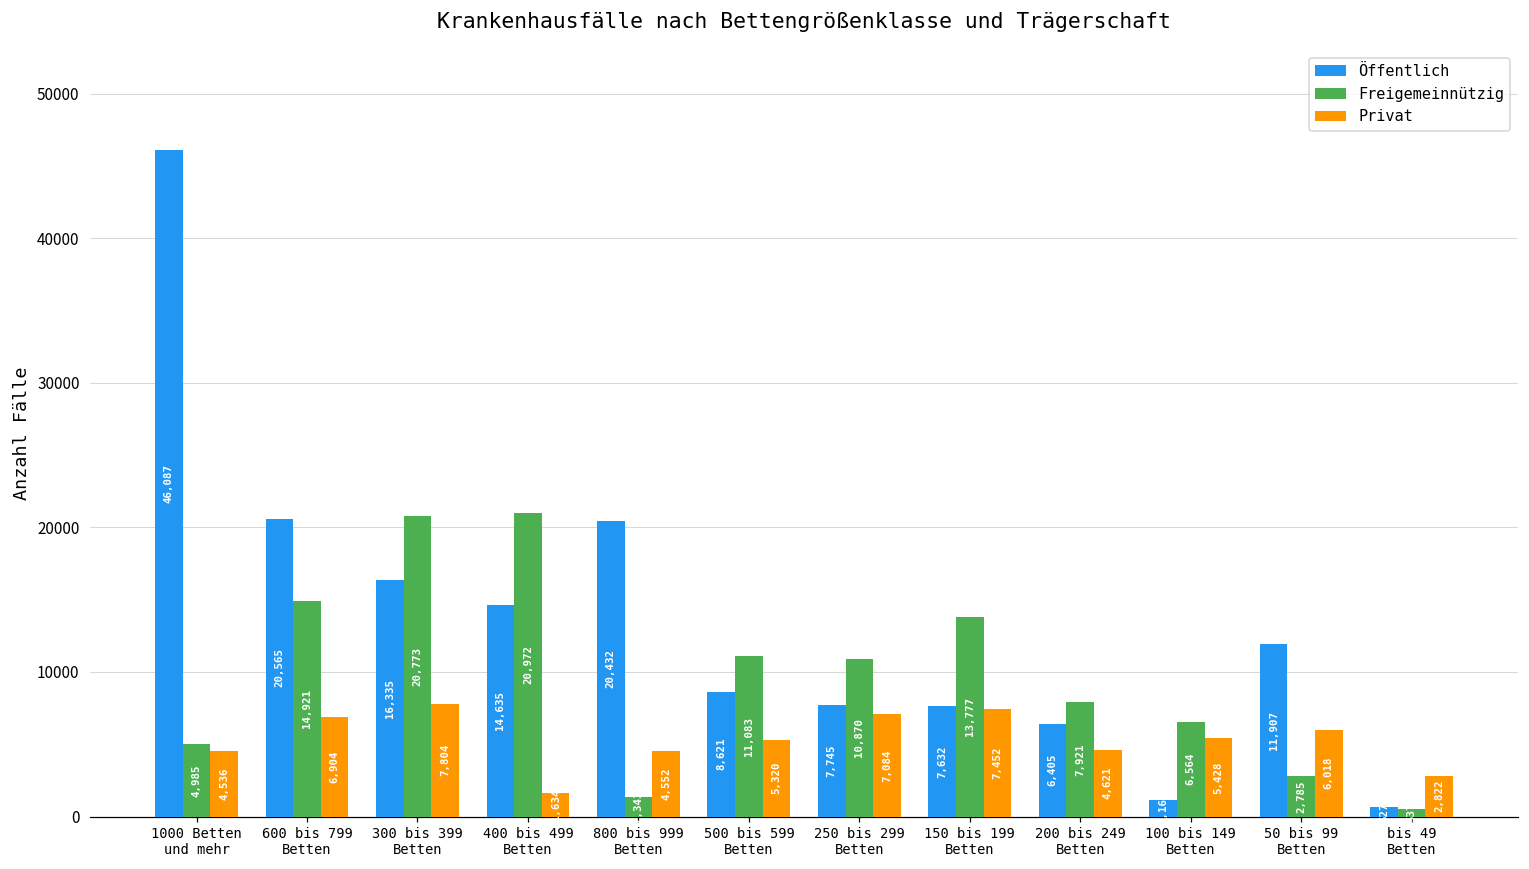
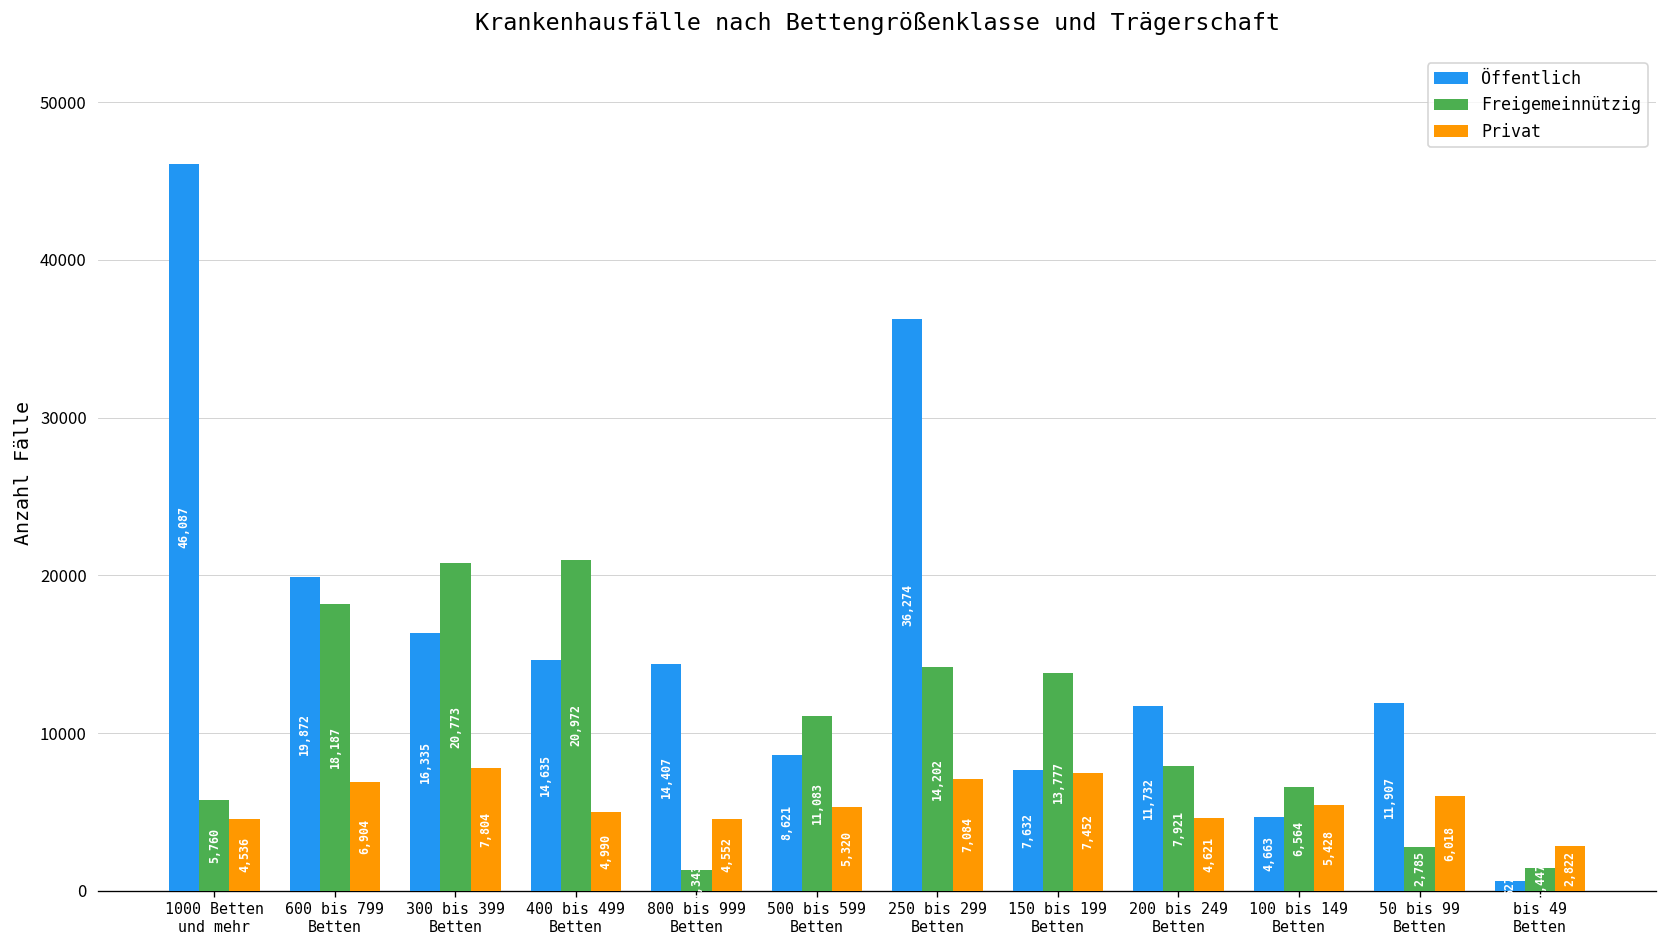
Freigemeinnützig, 1000 Betten und mehr: 4,985 -> 5,760
Öffentlich, 600 bis 799 Betten: 20,565 -> 19,872
Freigemeinnützig, 600 bis 799 Betten: 14,921 -> 18,187
Privat, 400 bis 499 Betten: 1,634 -> 4,990
Öffentlich, 800 bis 999 Betten: 20,432 -> 14,407
Öffentlich, 250 bis 299 Betten: 7,745 -> 36,274
Freigemeinnützig, 250 bis 299 Betten: 10,870 -> 14,202
Öffentlich, 200 bis 249 Betten: 6,405 -> 11,732
Öffentlich, 100 bis 149 Betten: 1200 -> 4700
Freigemeinnützig, bis 49 Betten: 500 -> 1400
